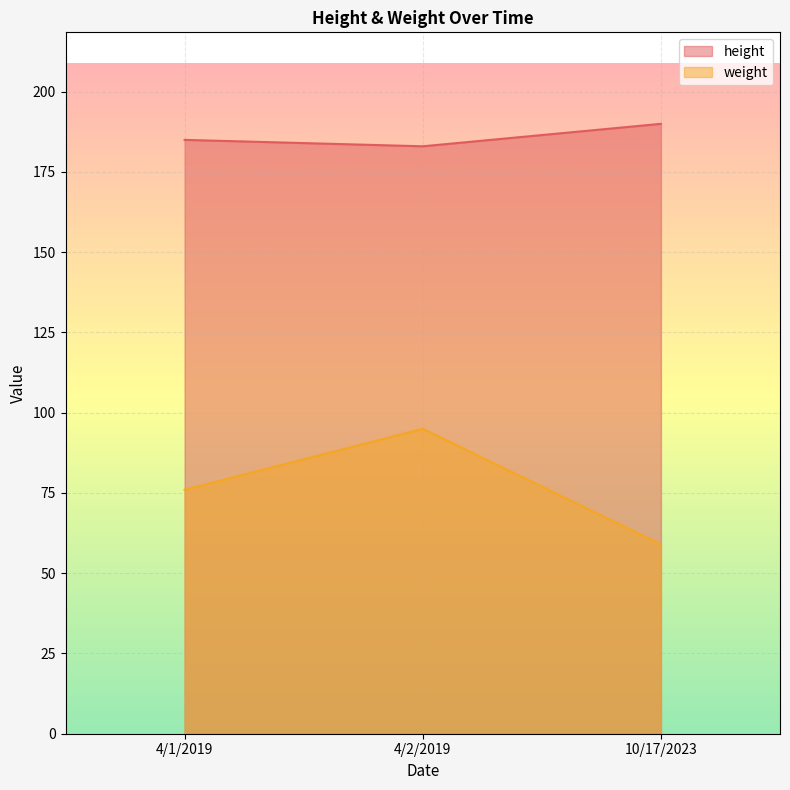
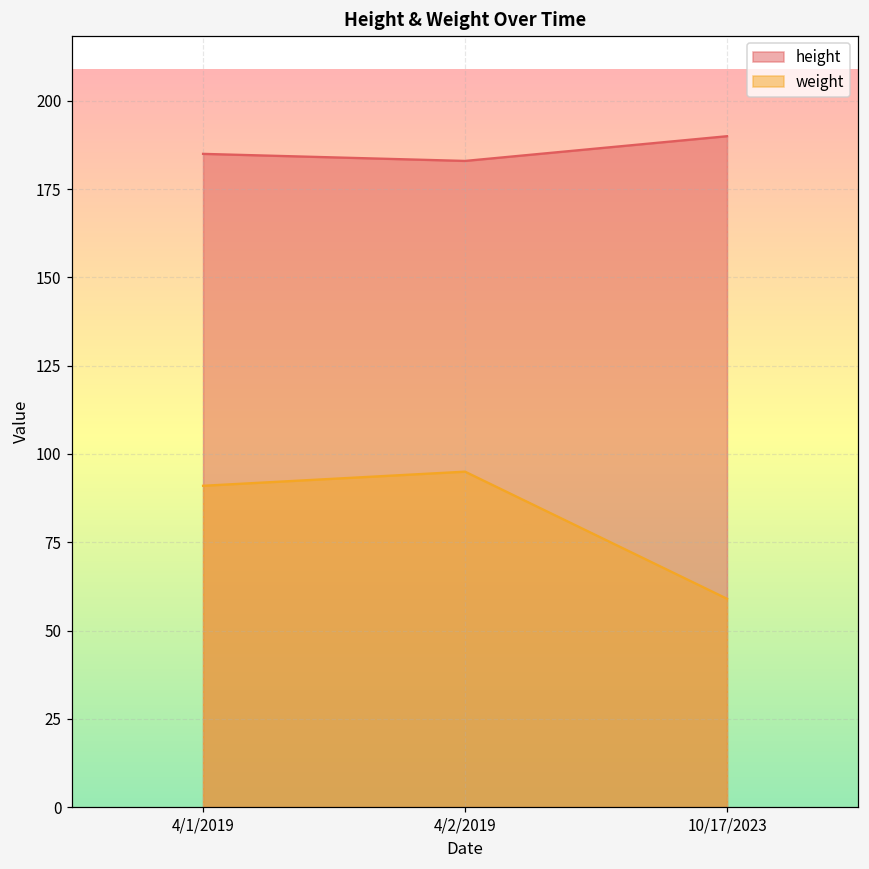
weight, 4/1/2019: 76 -> 91
